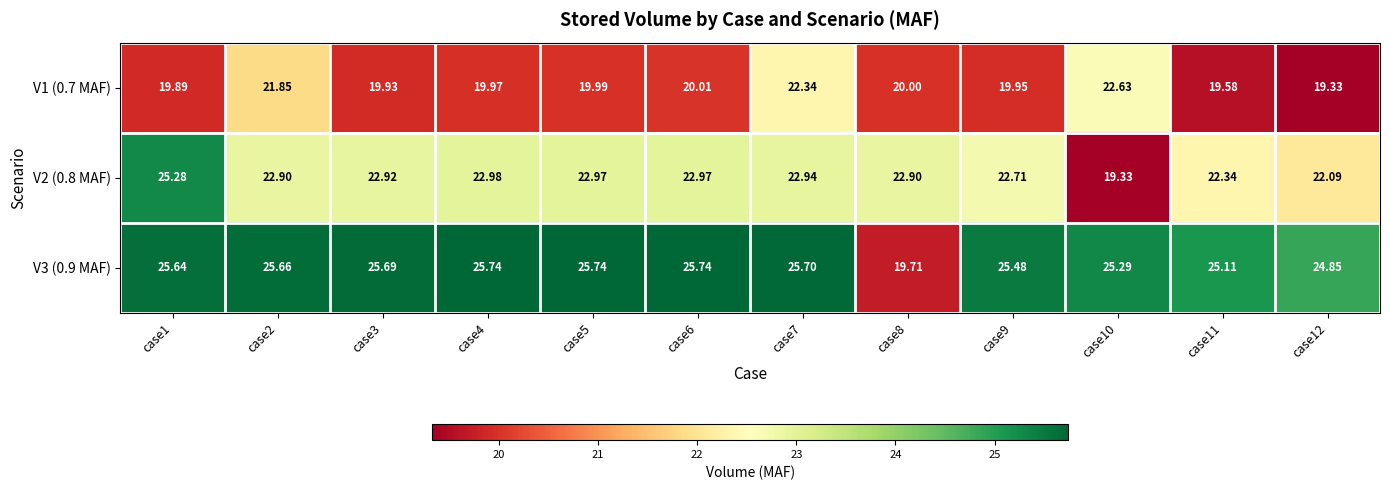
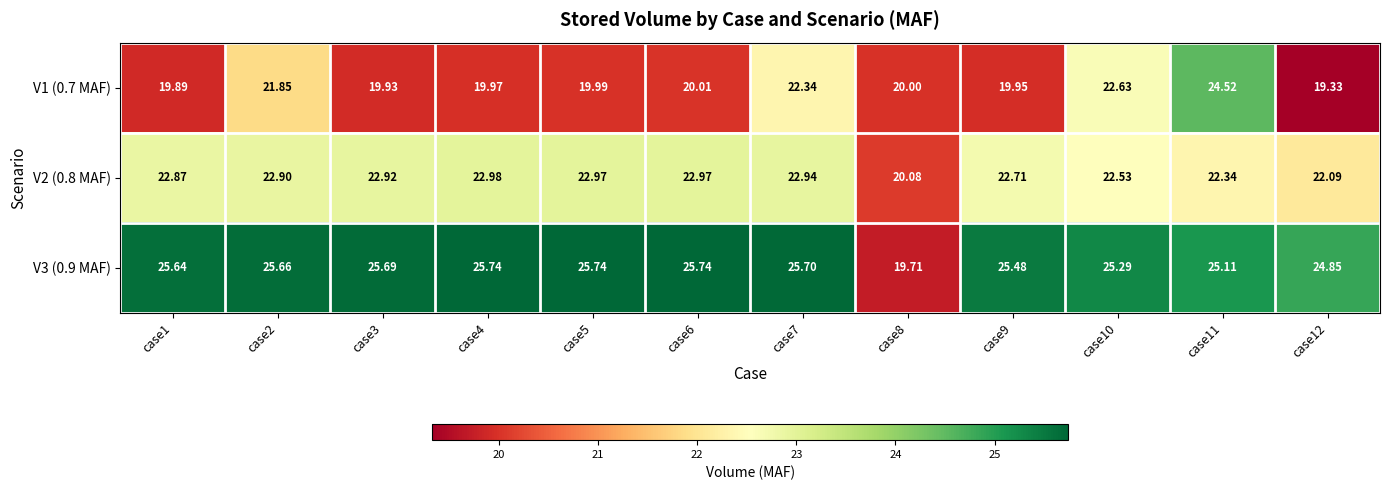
V1 (0.7 MAF), case11: 19.58 -> 24.52
V2 (0.8 MAF), case1: 25.28 -> 22.87
V2 (0.8 MAF), case8: 22.90 -> 20.08
V2 (0.8 MAF), case10: 19.33 -> 22.53
